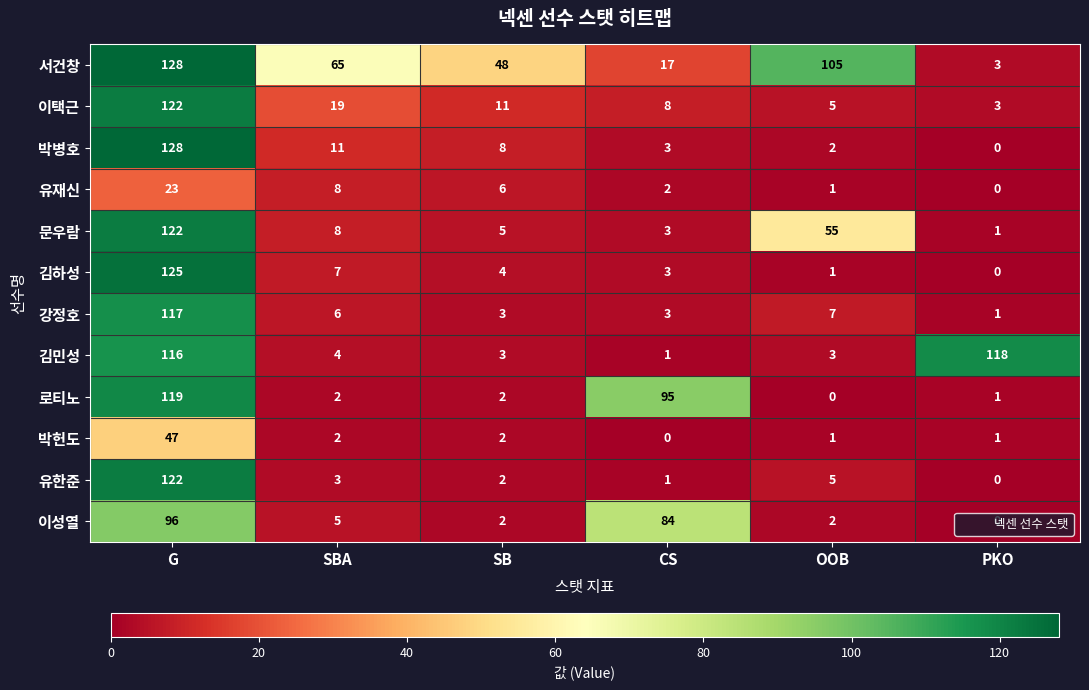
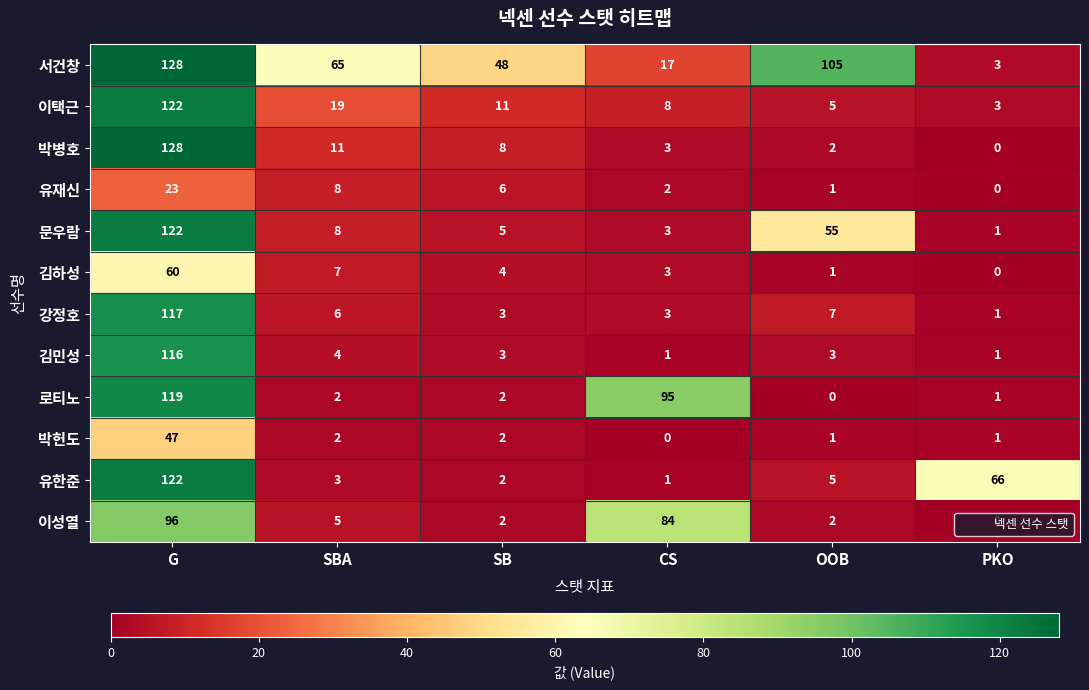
김하성, G: 125 -> 60
김민성, PKO: 118 -> 1
유한준, PKO: 0 -> 66
